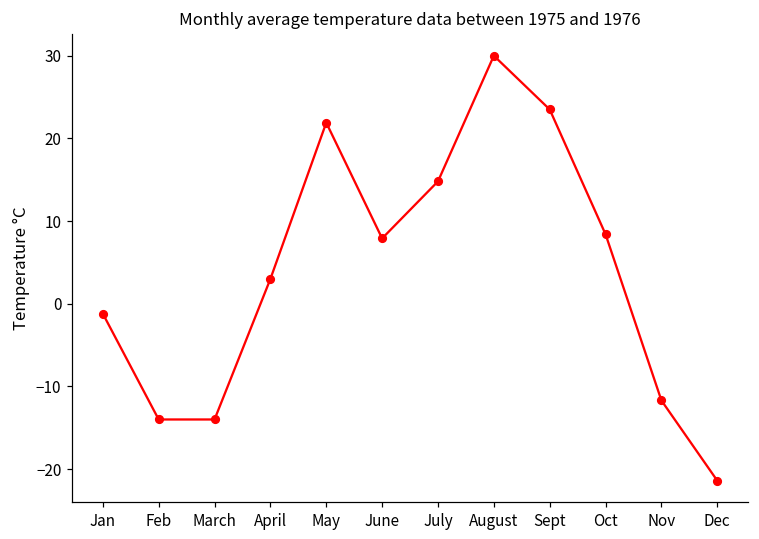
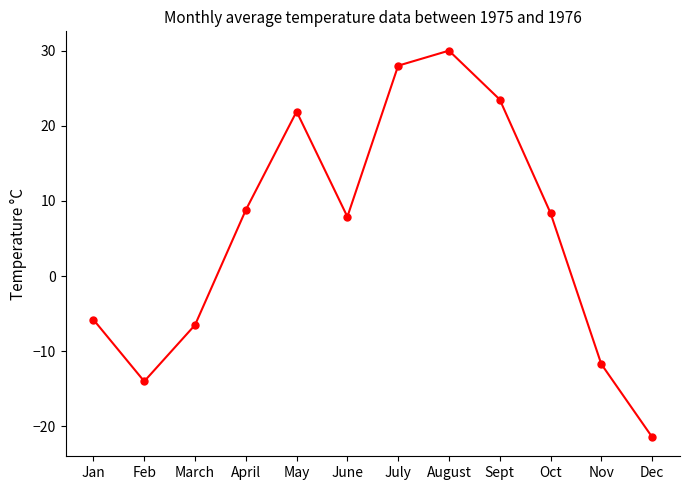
Jan: -1 -> -6
March: -14 -> -7
April: 3 -> 9
July: 15 -> 28
